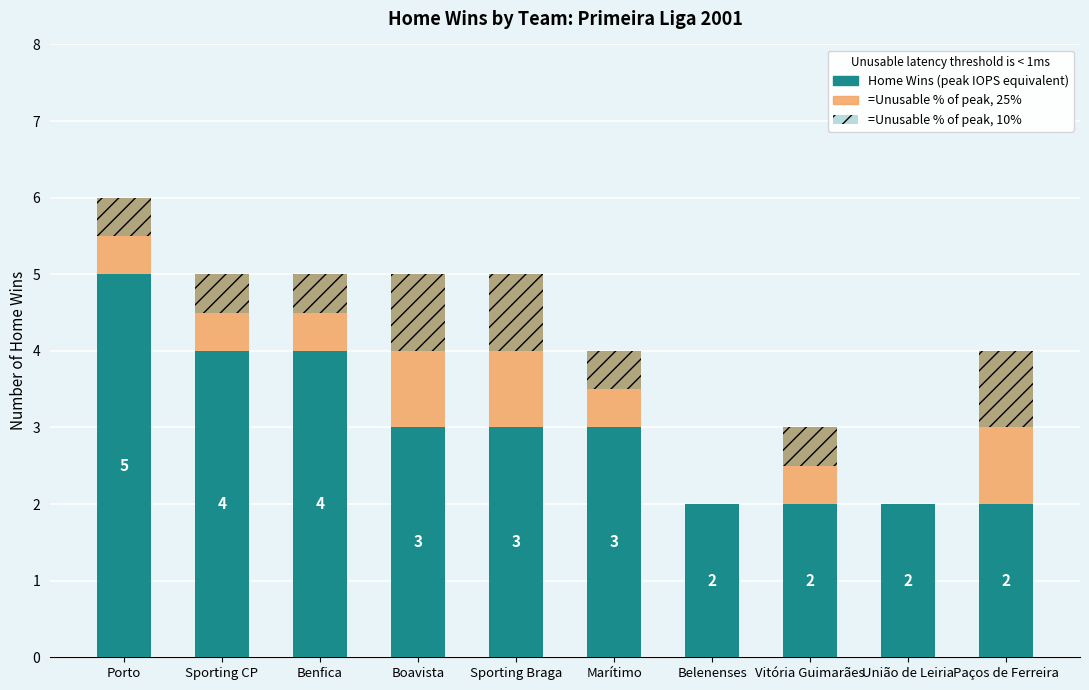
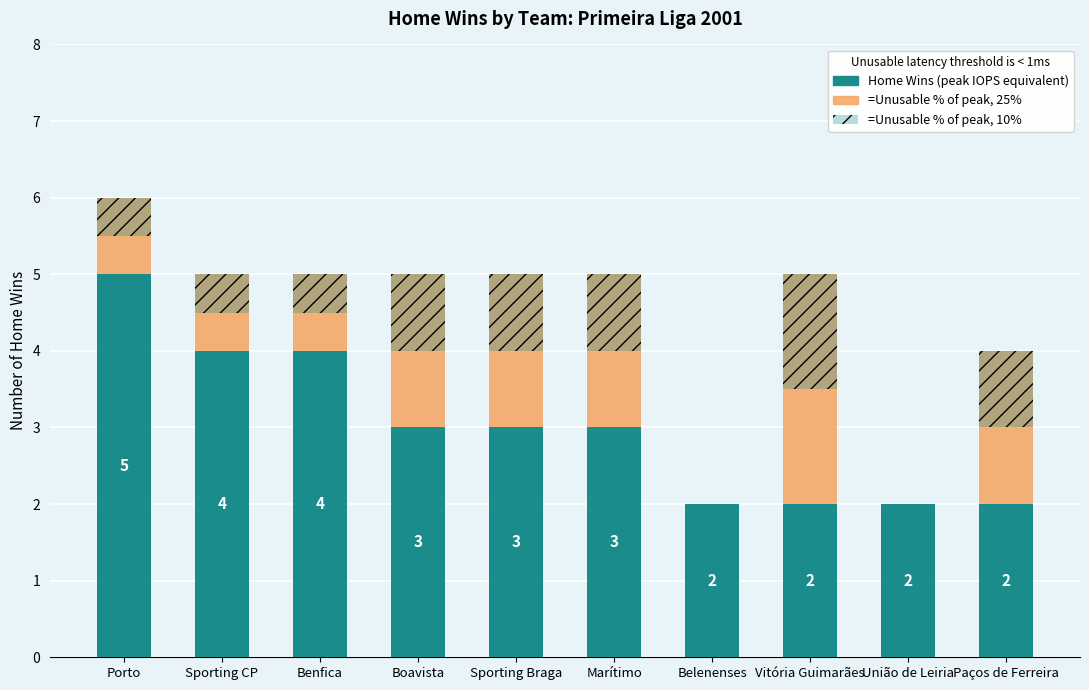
=Unusable % of peak, 25%, Marítimo: 1 -> 2
=Unusable % of peak, 25%, Vitória Guimarães: 1 -> 3
